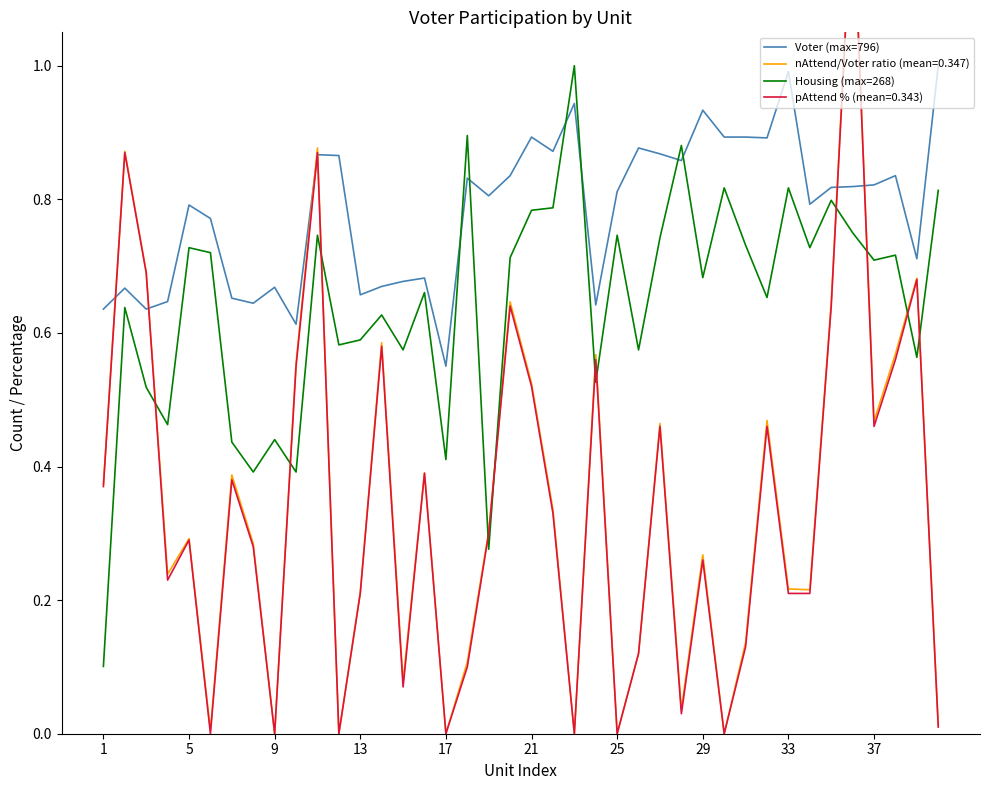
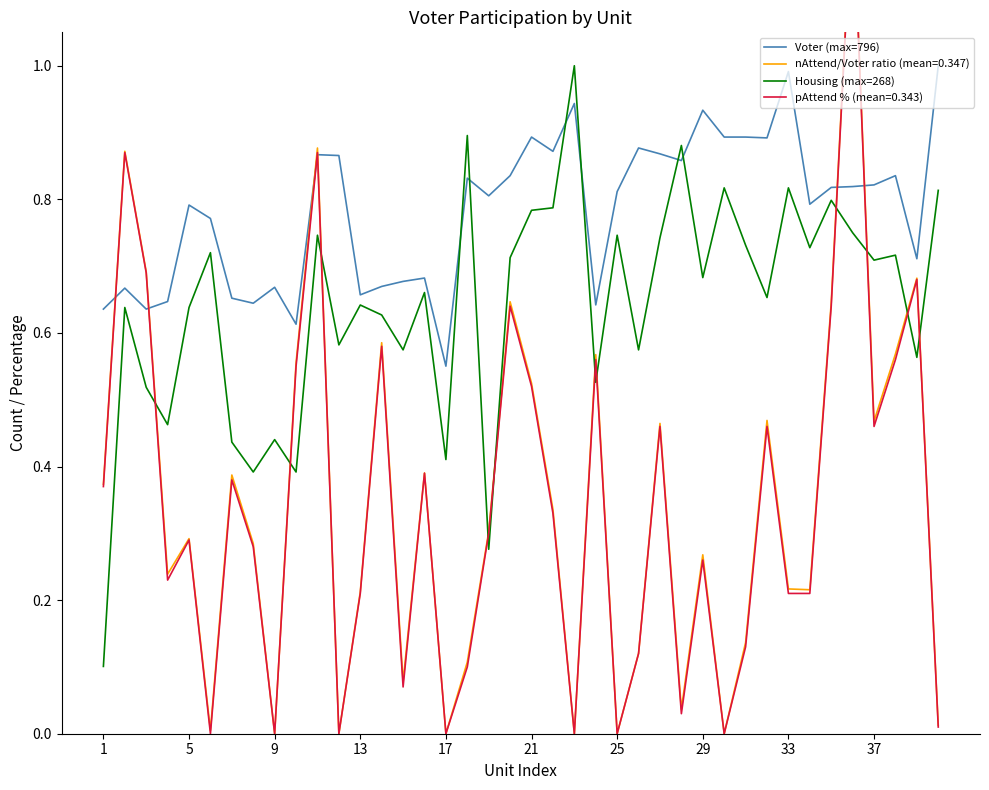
Housing (max=268), 5: 0.73 -> 0.64
Housing (max=268), 13: 0.59 -> 0.64
